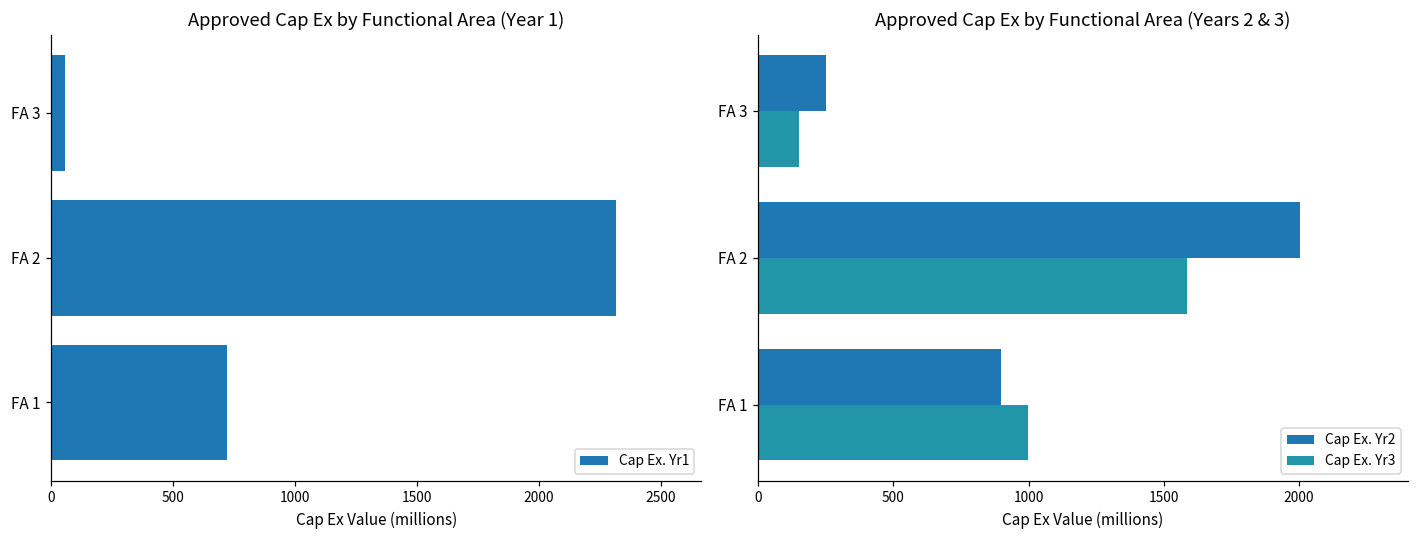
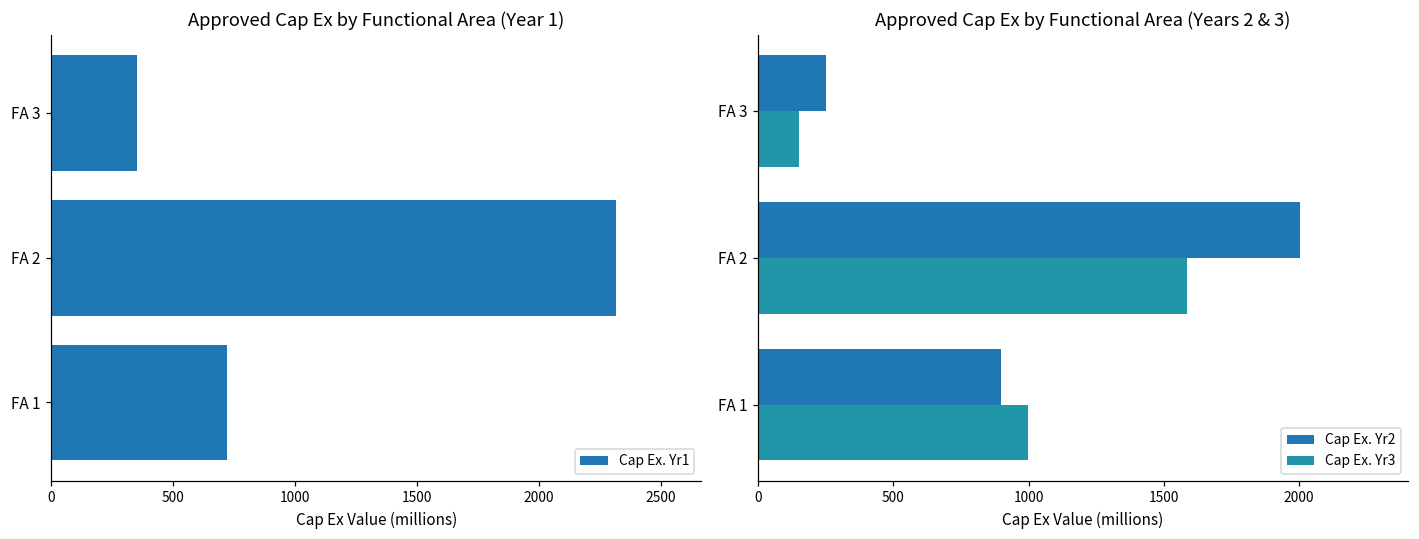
Approved Cap Ex by Functional Area (Year 1), FA 3: 60 -> 350
